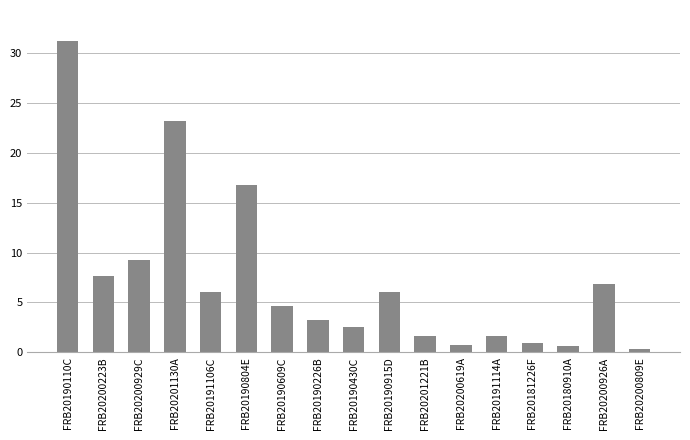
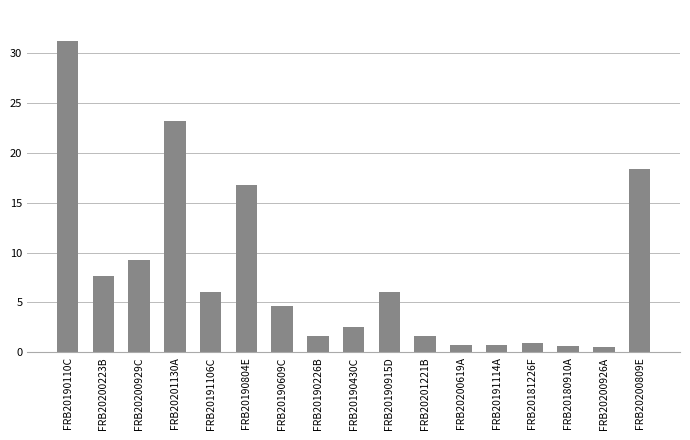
FRB20190226B: 3 -> 2
FRB20191114A: 2 -> 1
FRB20200926A: 7 -> 1
FRB20200809E: 0 -> 18
